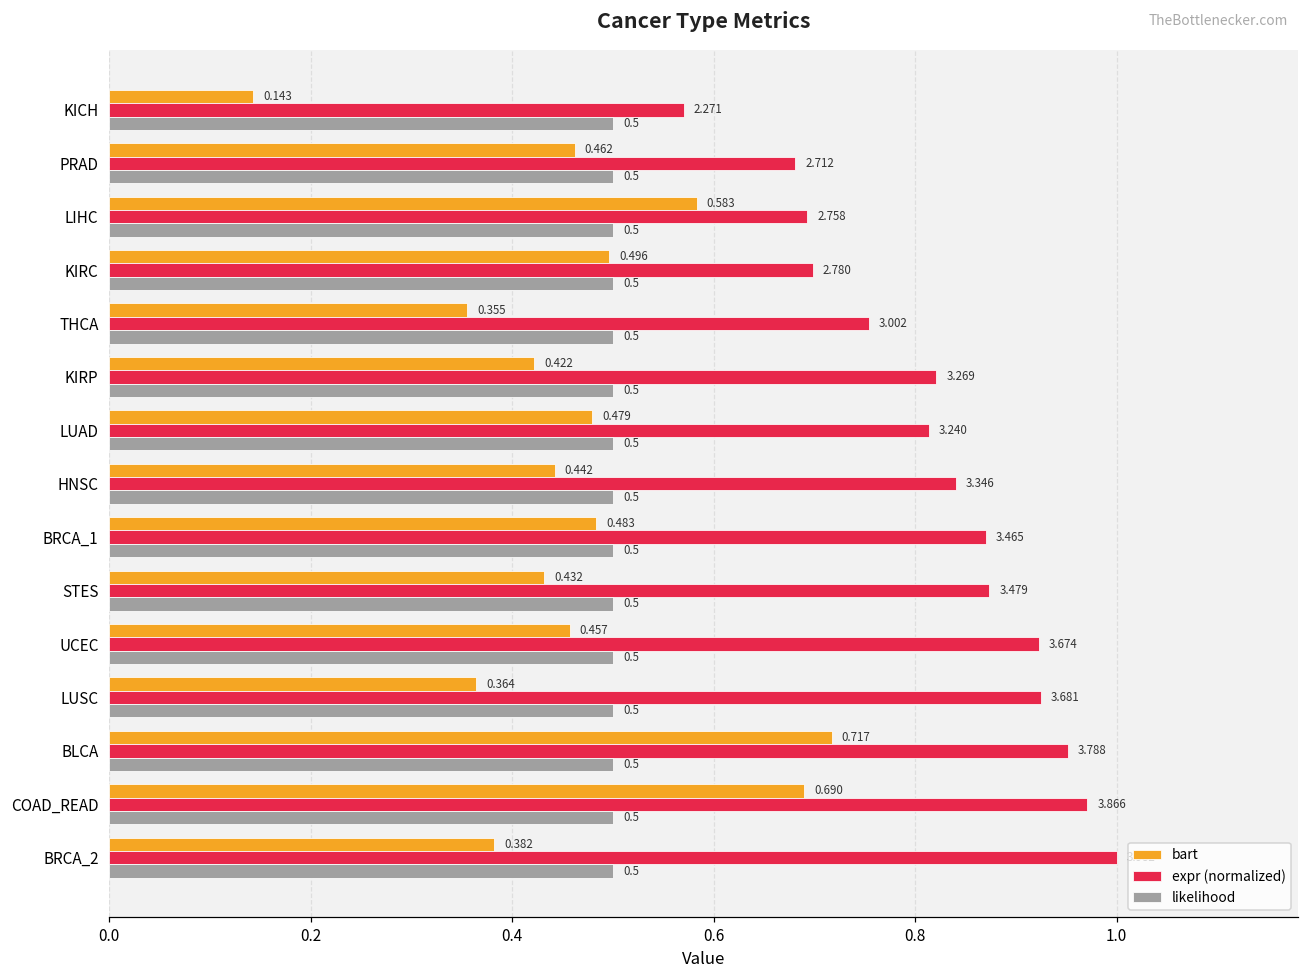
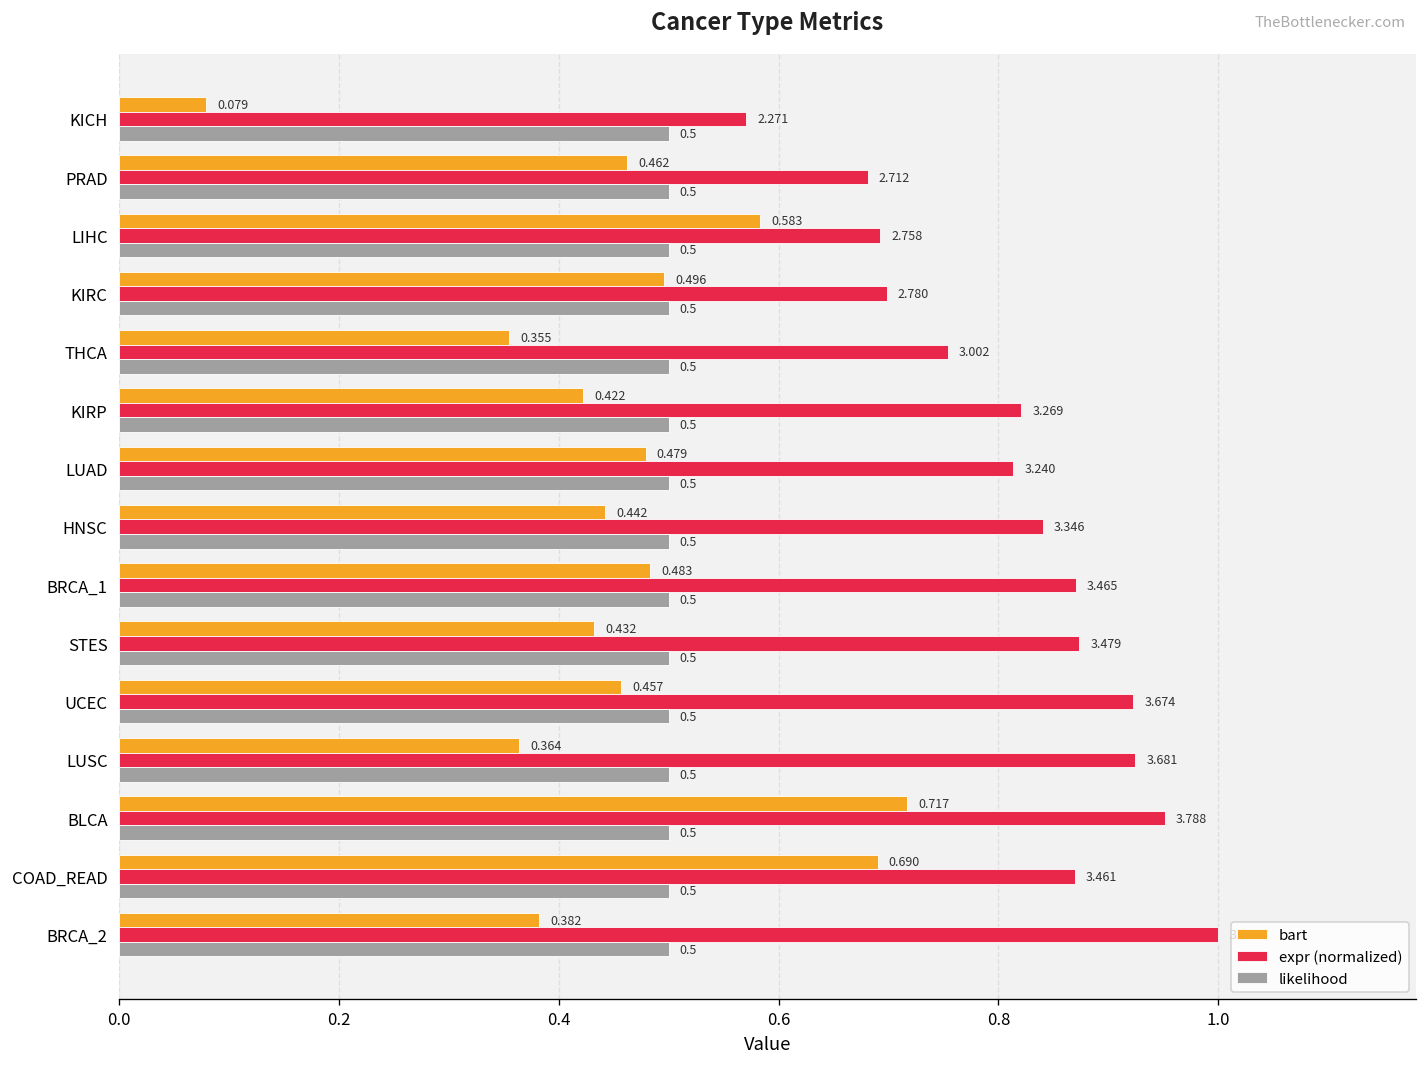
bart, KICH: 0.143 -> 0.079
expr (normalized), COAD_READ: 3.866 -> 3.461
